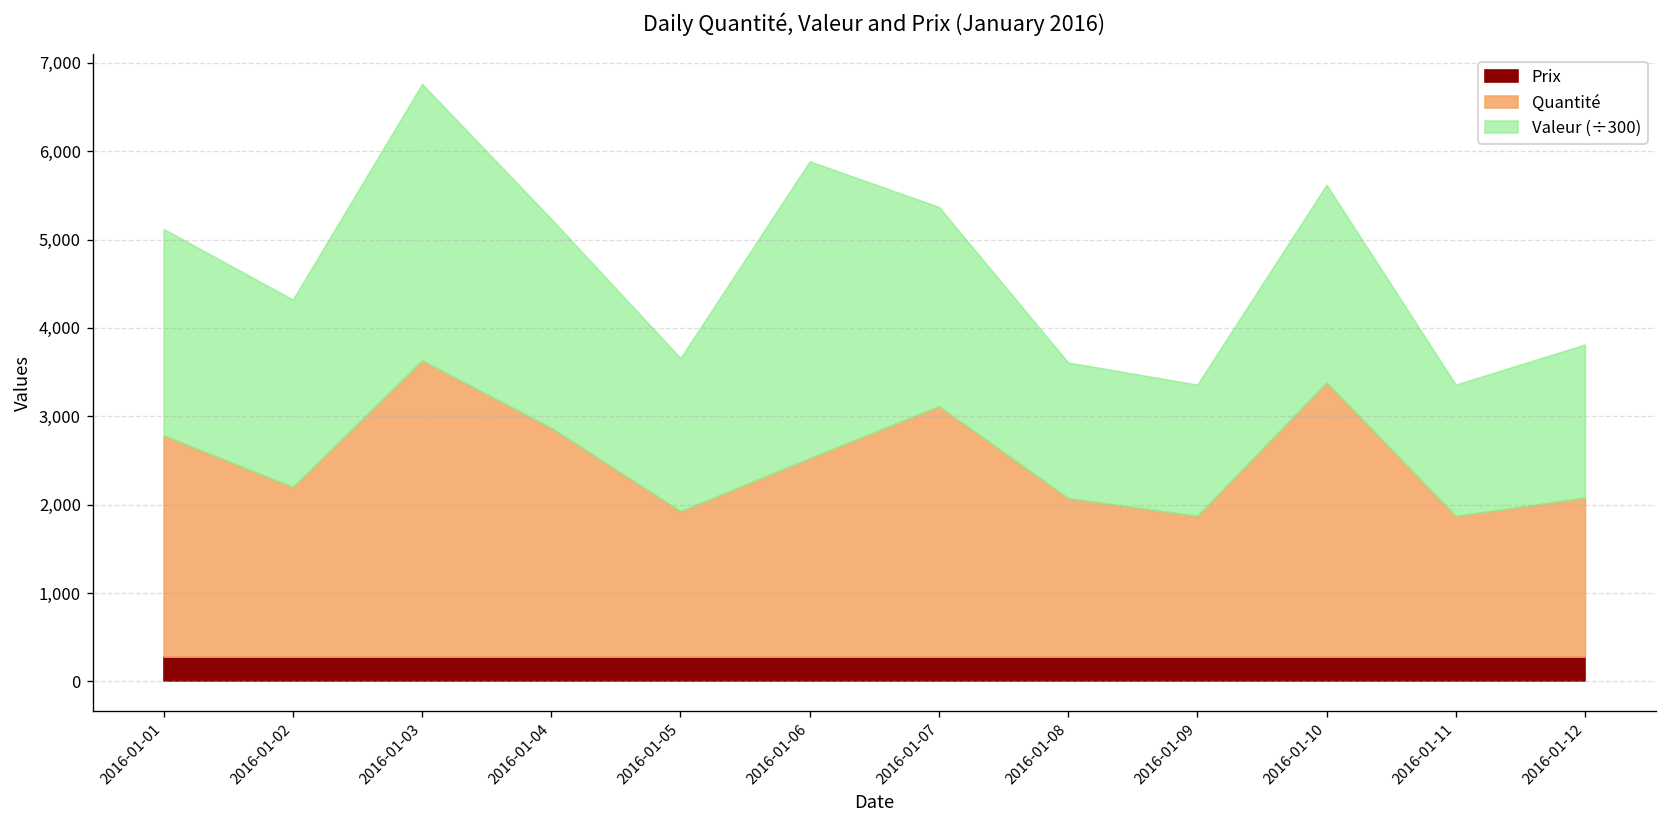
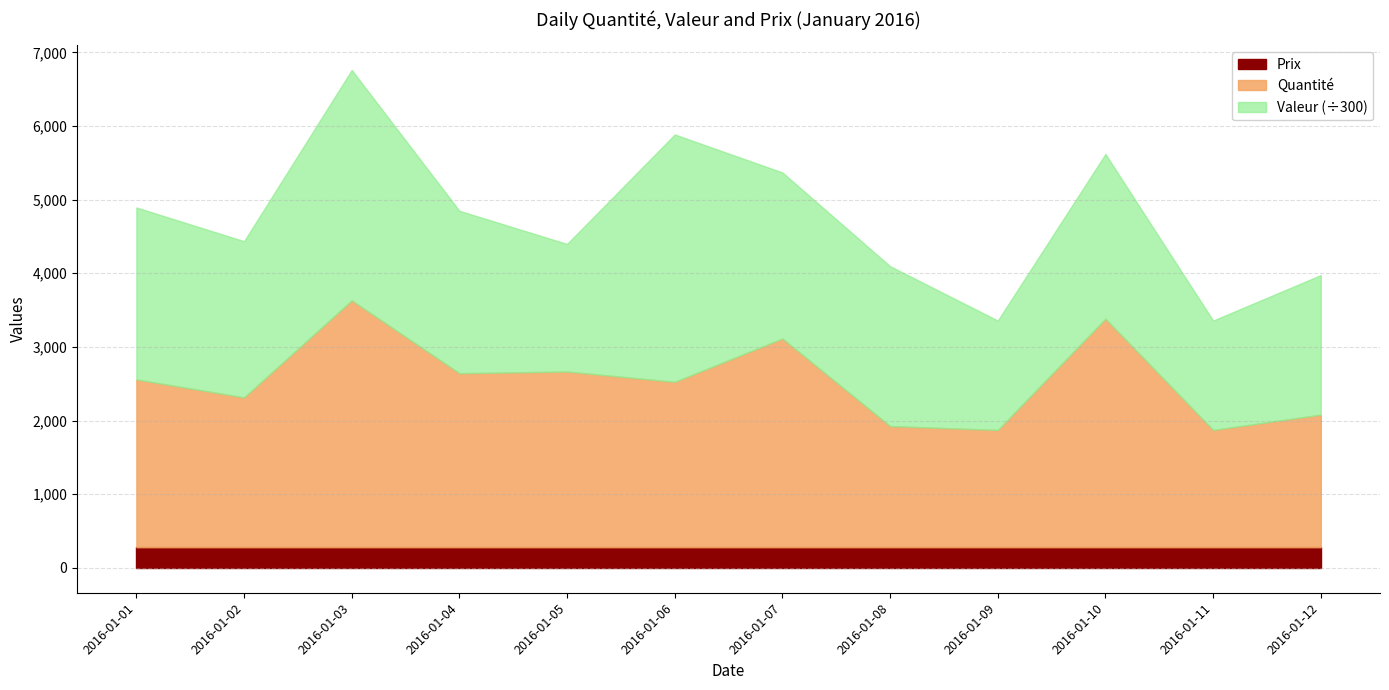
Quantité, 2016-01-01: 2,800 -> 2,600
Quantité, 2016-01-02: 2,200 -> 2,300
Quantité, 2016-01-04: 2,900 -> 2,600
Valeur (÷300), 2016-01-04: 2,400 -> 2,200
Quantité, 2016-01-05: 1,900 -> 2,700
Quantité, 2016-01-08: 2,100 -> 1,900
Valeur (÷300), 2016-01-08: 1,500 -> 2,200
Valeur (÷300), 2016-01-12: 1,700 -> 1,900
